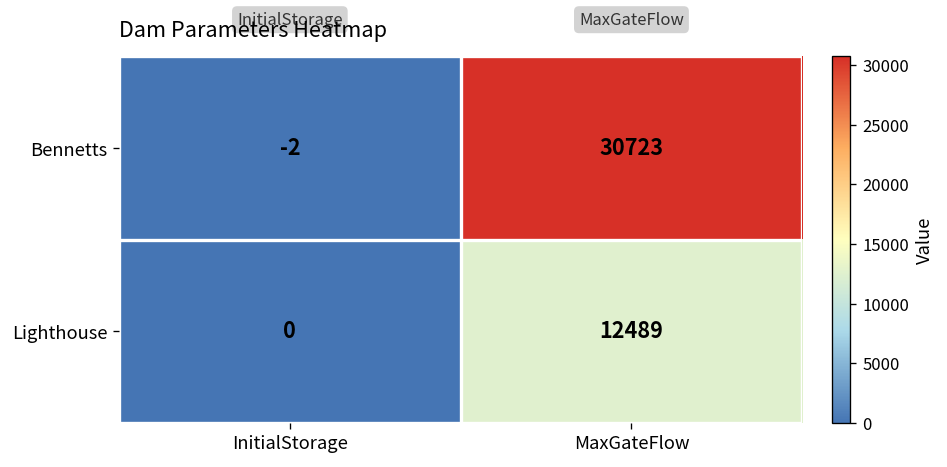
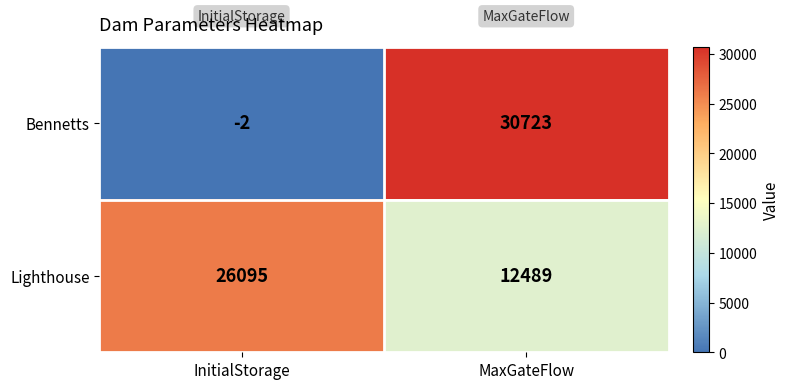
Lighthouse, InitialStorage: 0 -> 26095
